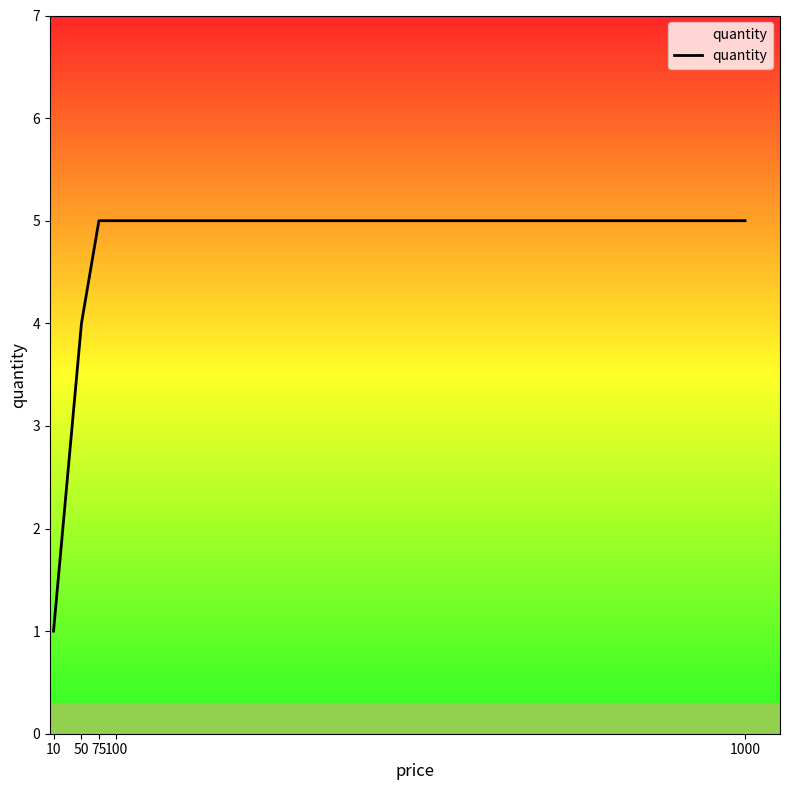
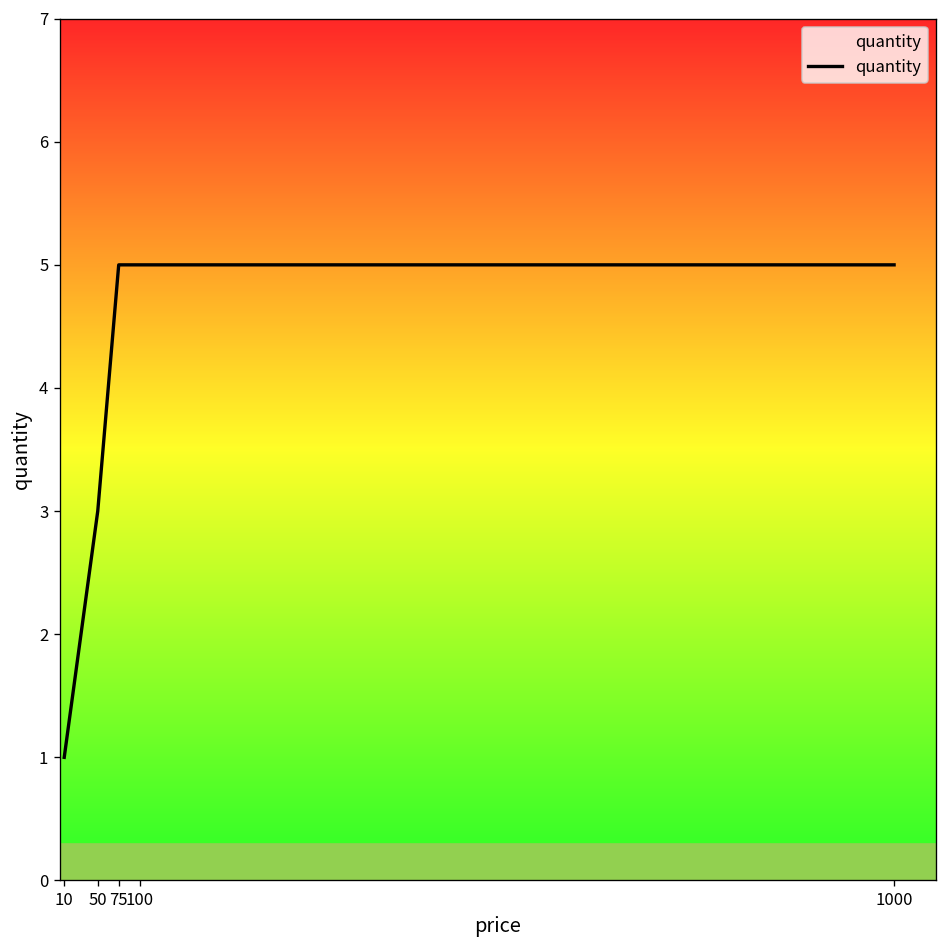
50: 4 -> 3
